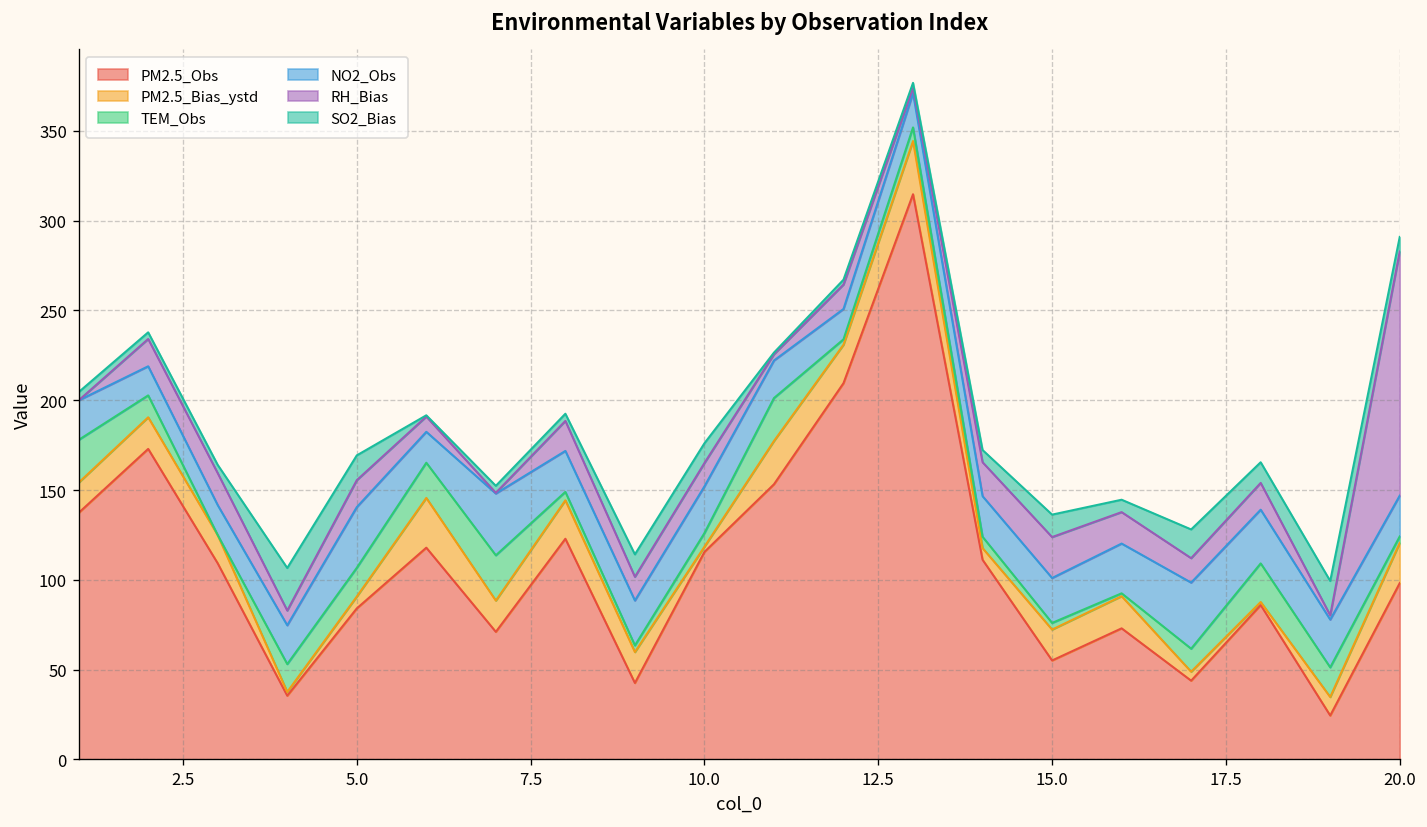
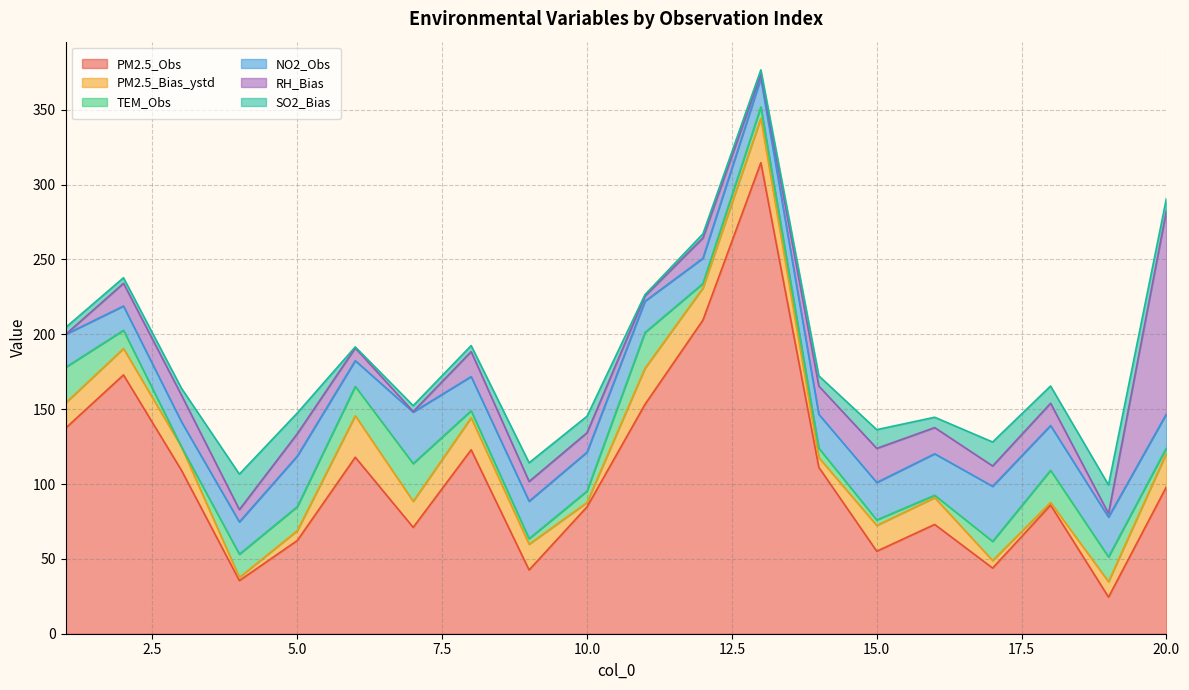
PM2.5_Obs, 5.0: 84 -> 62
PM2.5_Obs, 10.0: 116 -> 85
